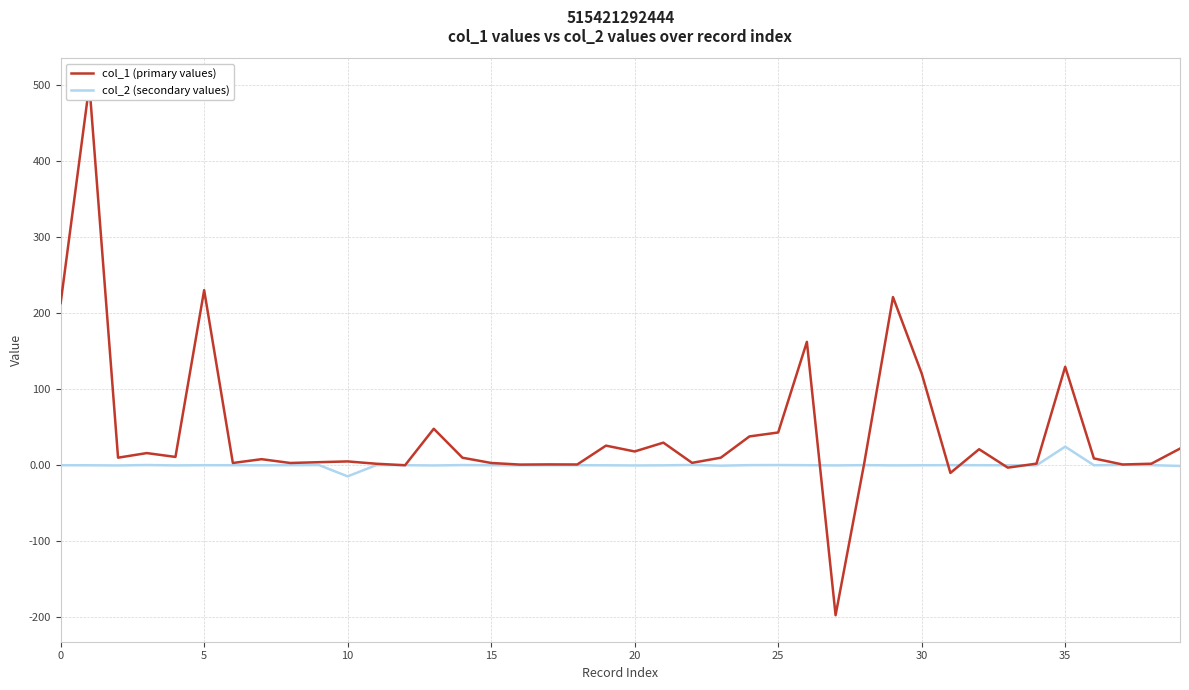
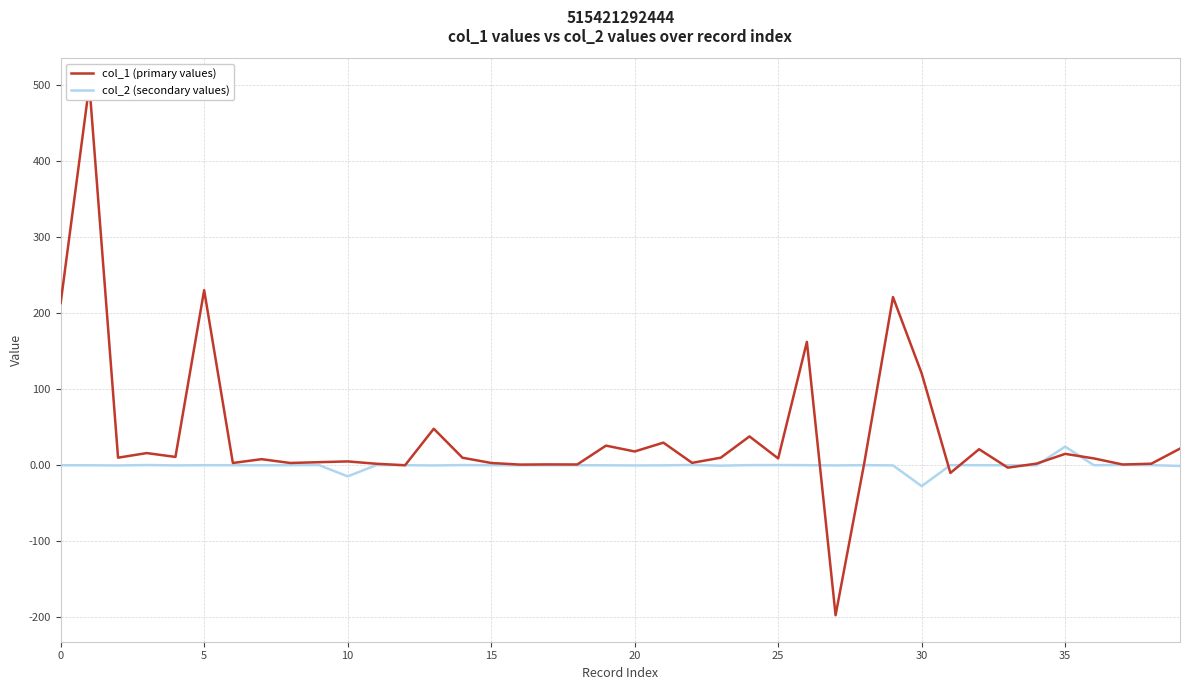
col_1 (primary values), 25: 40 -> 10
col_2 (secondary values), 30: 0 -> -30
col_1 (primary values), 35: 130 -> 10
